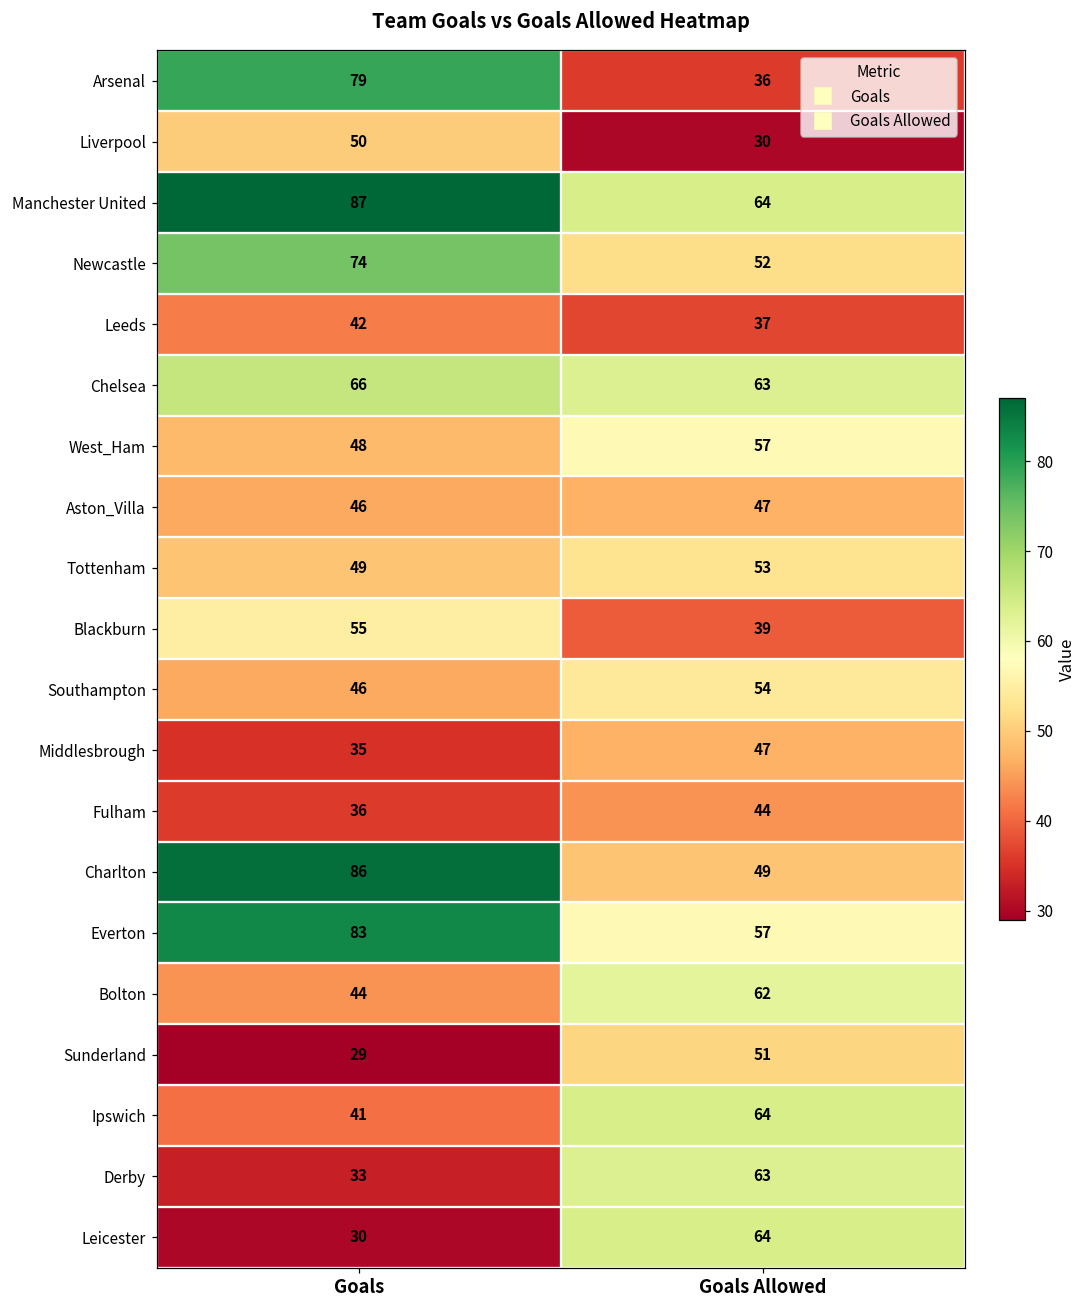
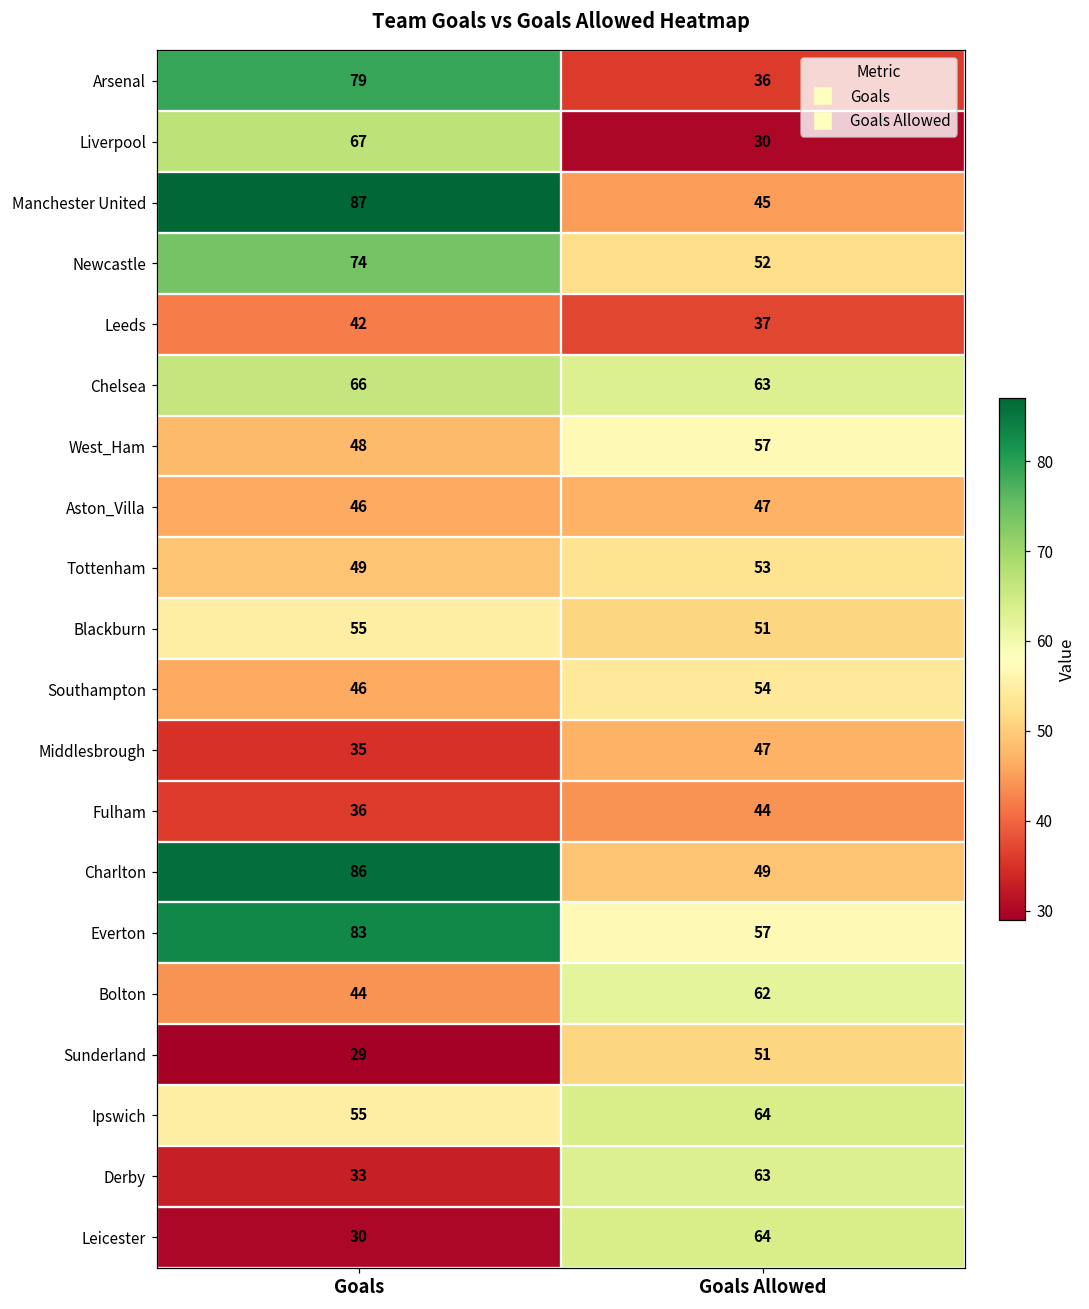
Liverpool, Goals: 50 -> 67
Manchester United, Goals Allowed: 64 -> 45
Blackburn, Goals Allowed: 39 -> 51
Ipswich, Goals: 41 -> 55
